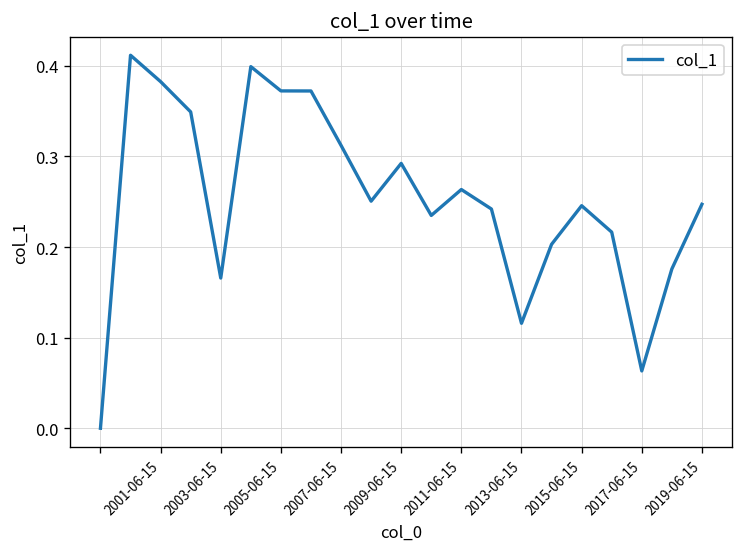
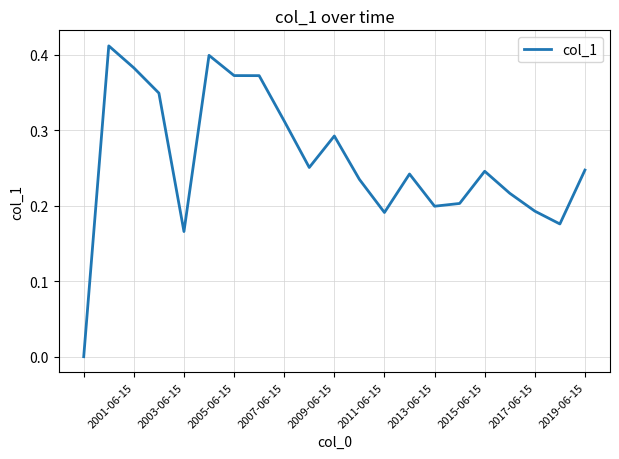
2011-06-15: 0.26 -> 0.19
2013-06-15: 0.12 -> 0.20
2017-06-15: 0.06 -> 0.19
